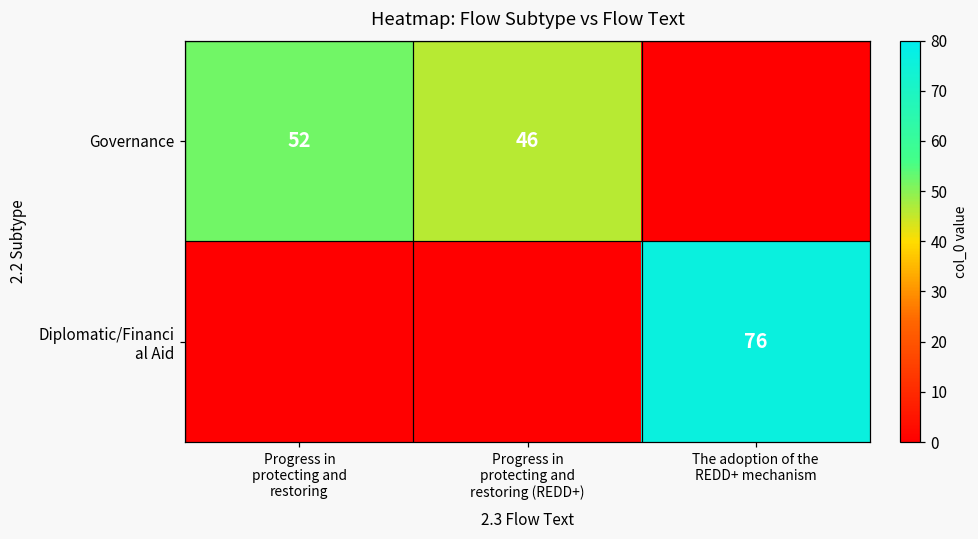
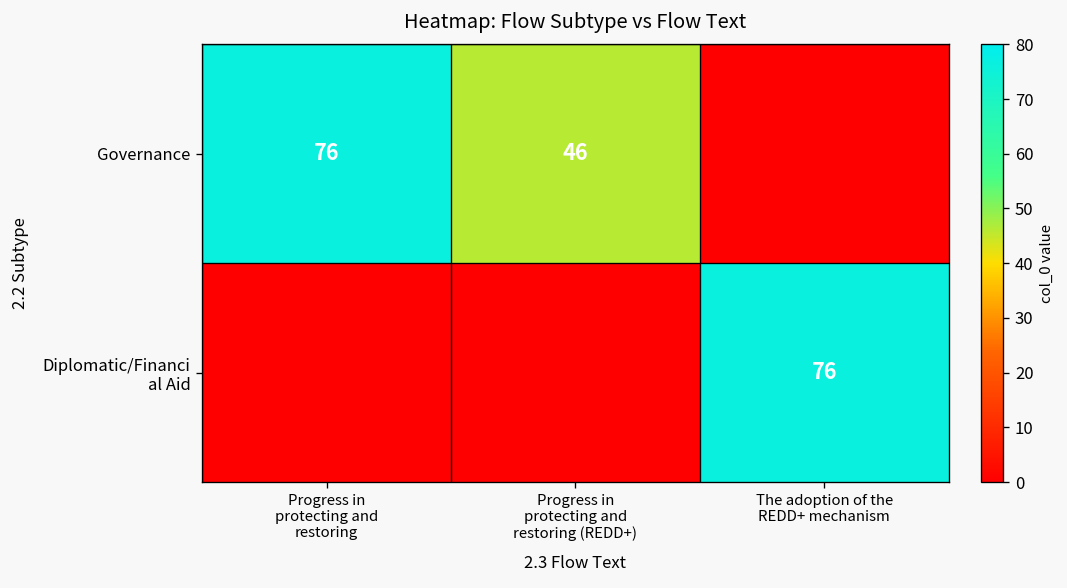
Governance, Progress in protecting and restoring: 52 -> 76
